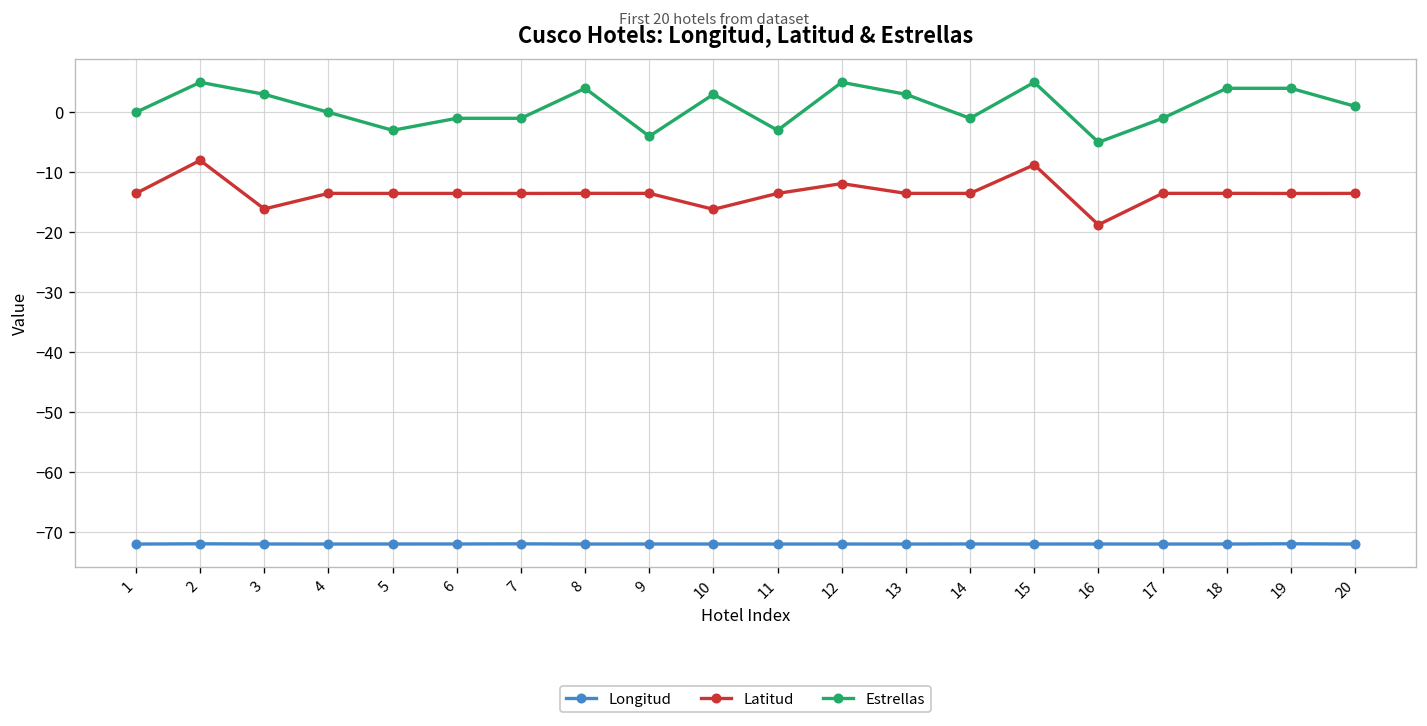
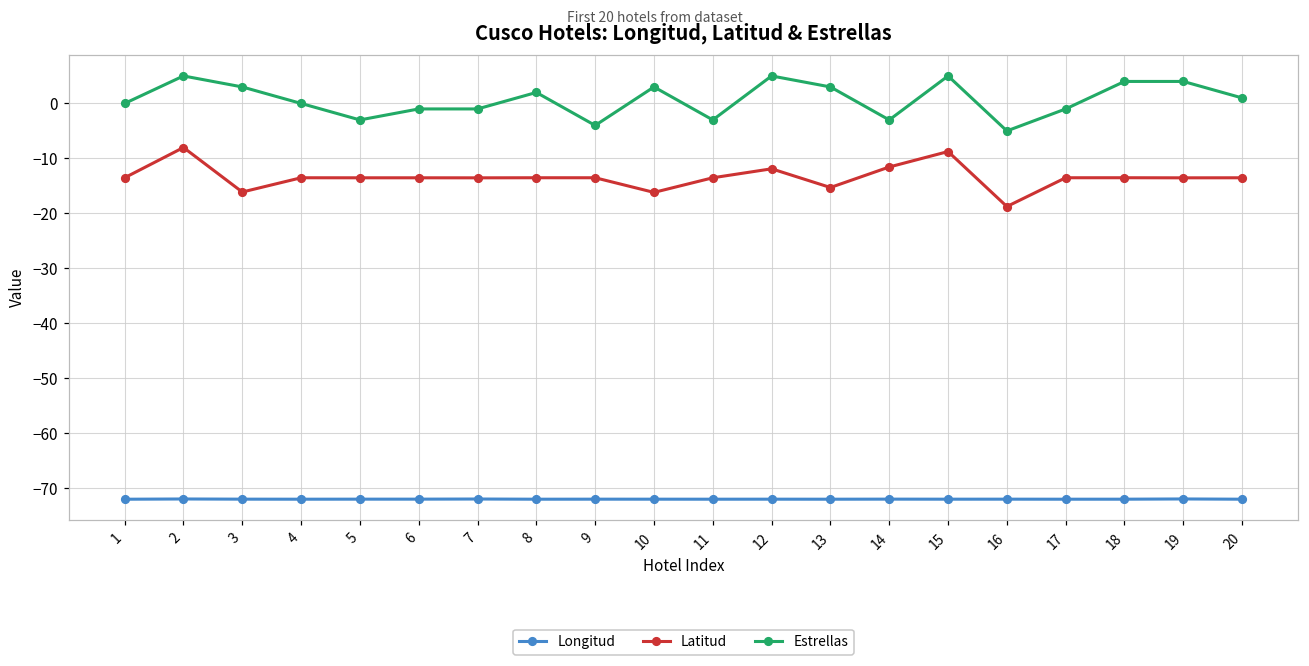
Estrellas, 8: 4 -> 2
Latitud, 13: -14 -> -15
Latitud, 14: -14 -> -12
Estrellas, 14: -1 -> -3
